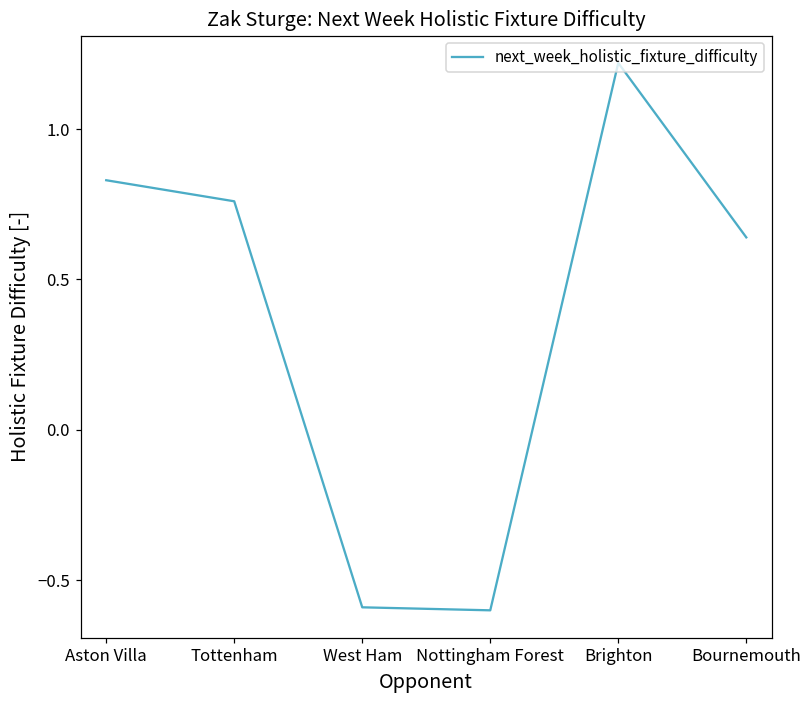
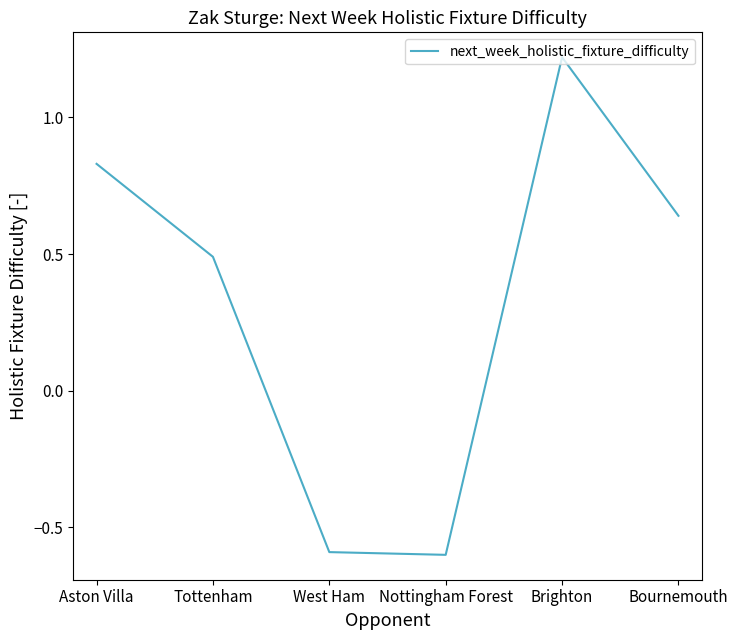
Tottenham: 0.76 -> 0.49
